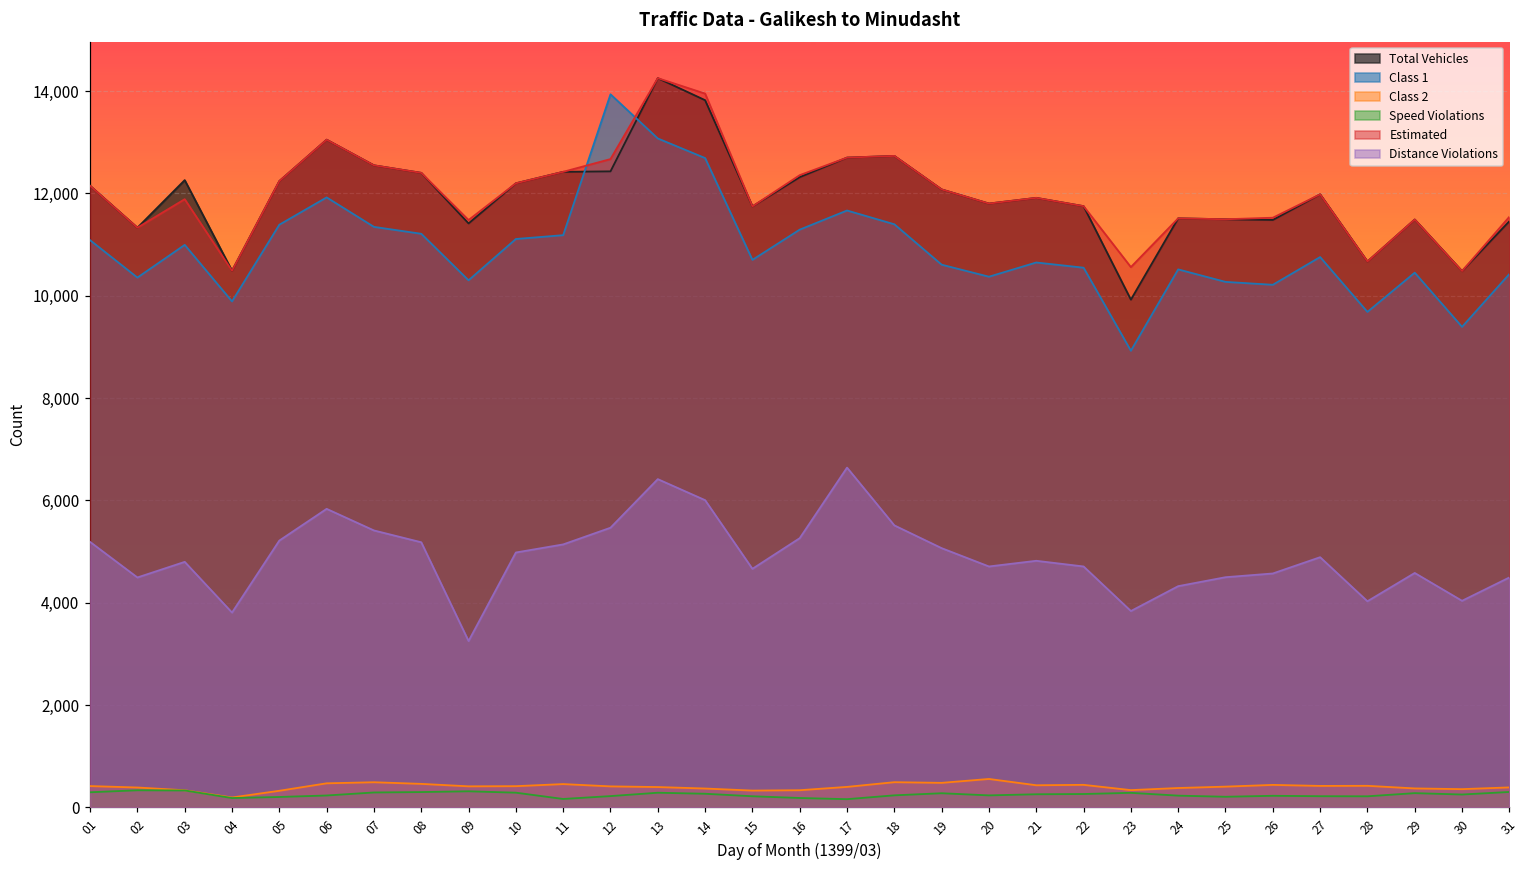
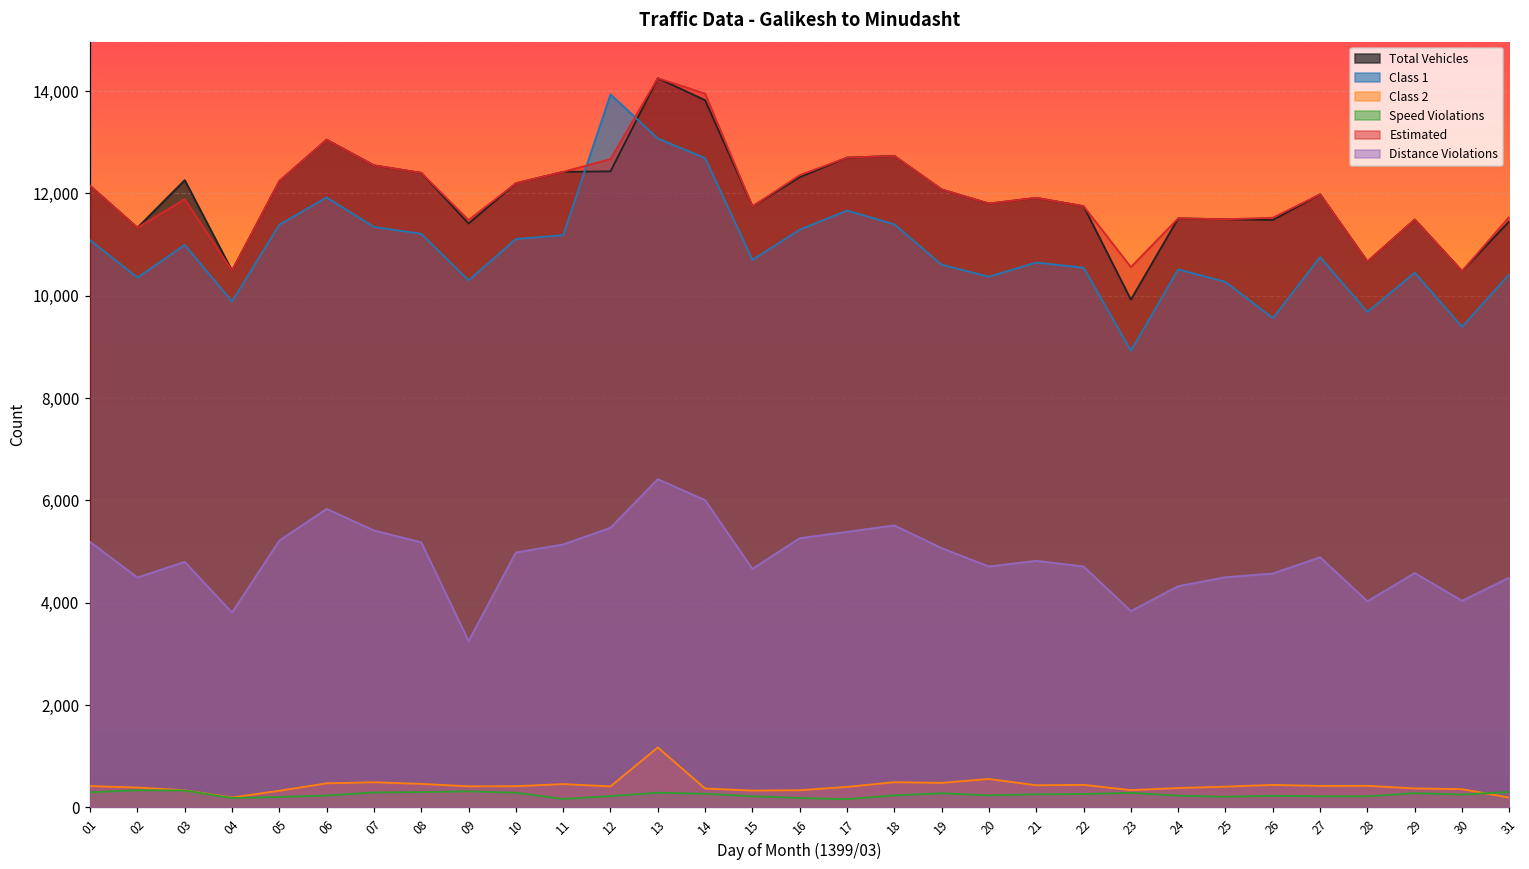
Class 2, 13: 400 -> 1,200
Distance Violations, 17: 6,600 -> 5,400
Class 1, 26: 10,200 -> 9,600
Class 2, 31: 400 -> 200
